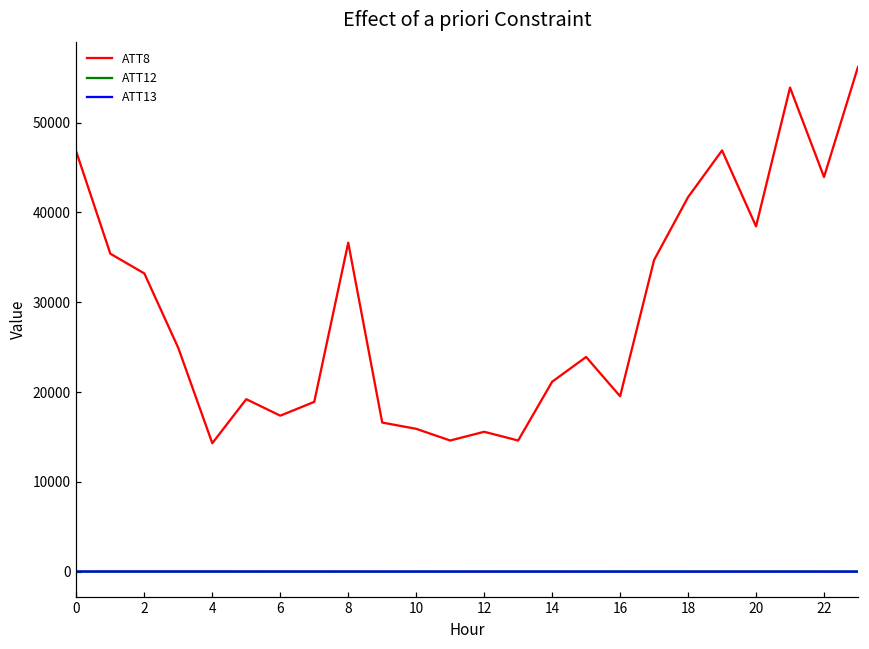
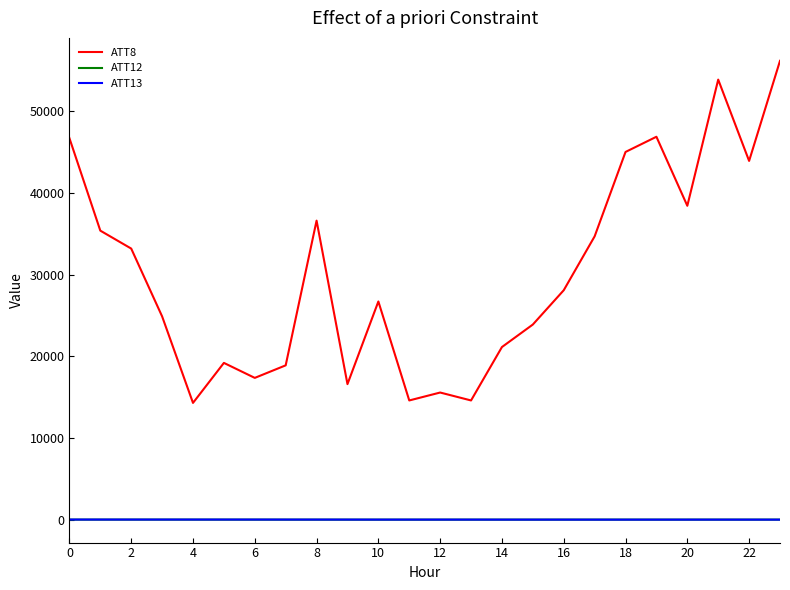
ATT8, 10: 16000 -> 27000
ATT8, 16: 20000 -> 28000
ATT8, 18: 42000 -> 45000
